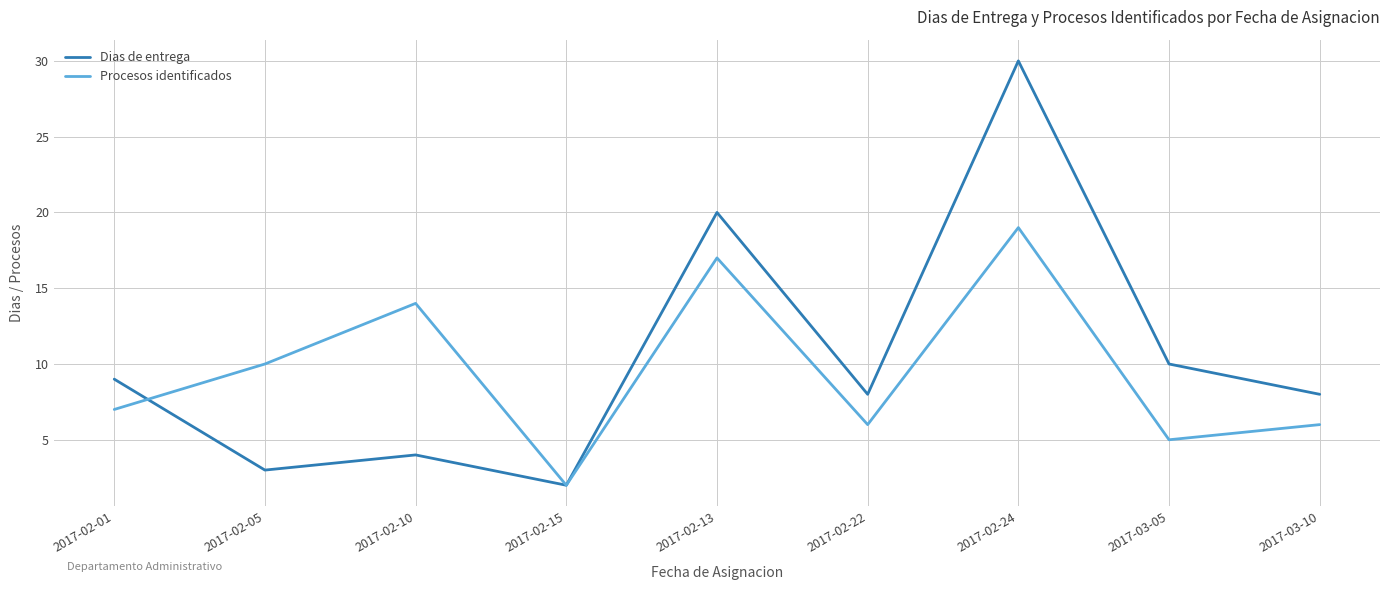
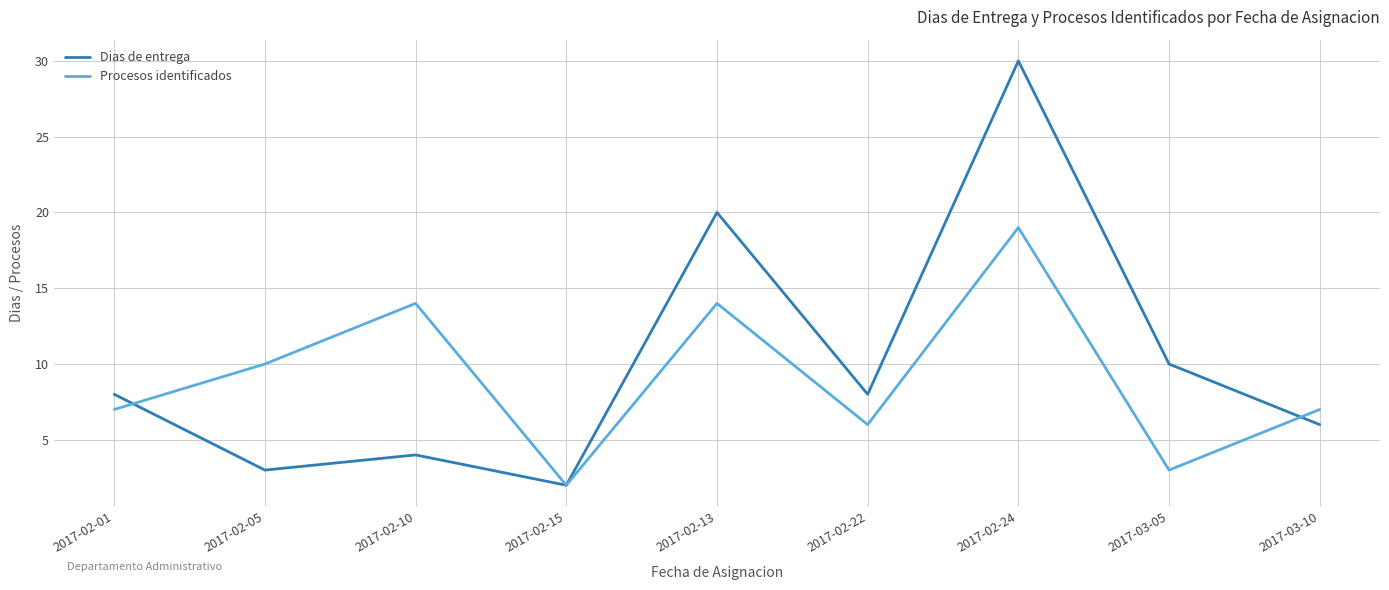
Dias de entrega, 2017-02-01: 9 -> 8
Procesos identificados, 2017-02-13: 17 -> 14
Procesos identificados, 2017-03-05: 5 -> 3
Dias de entrega, 2017-03-10: 8 -> 6
Procesos identificados, 2017-03-10: 6 -> 7
